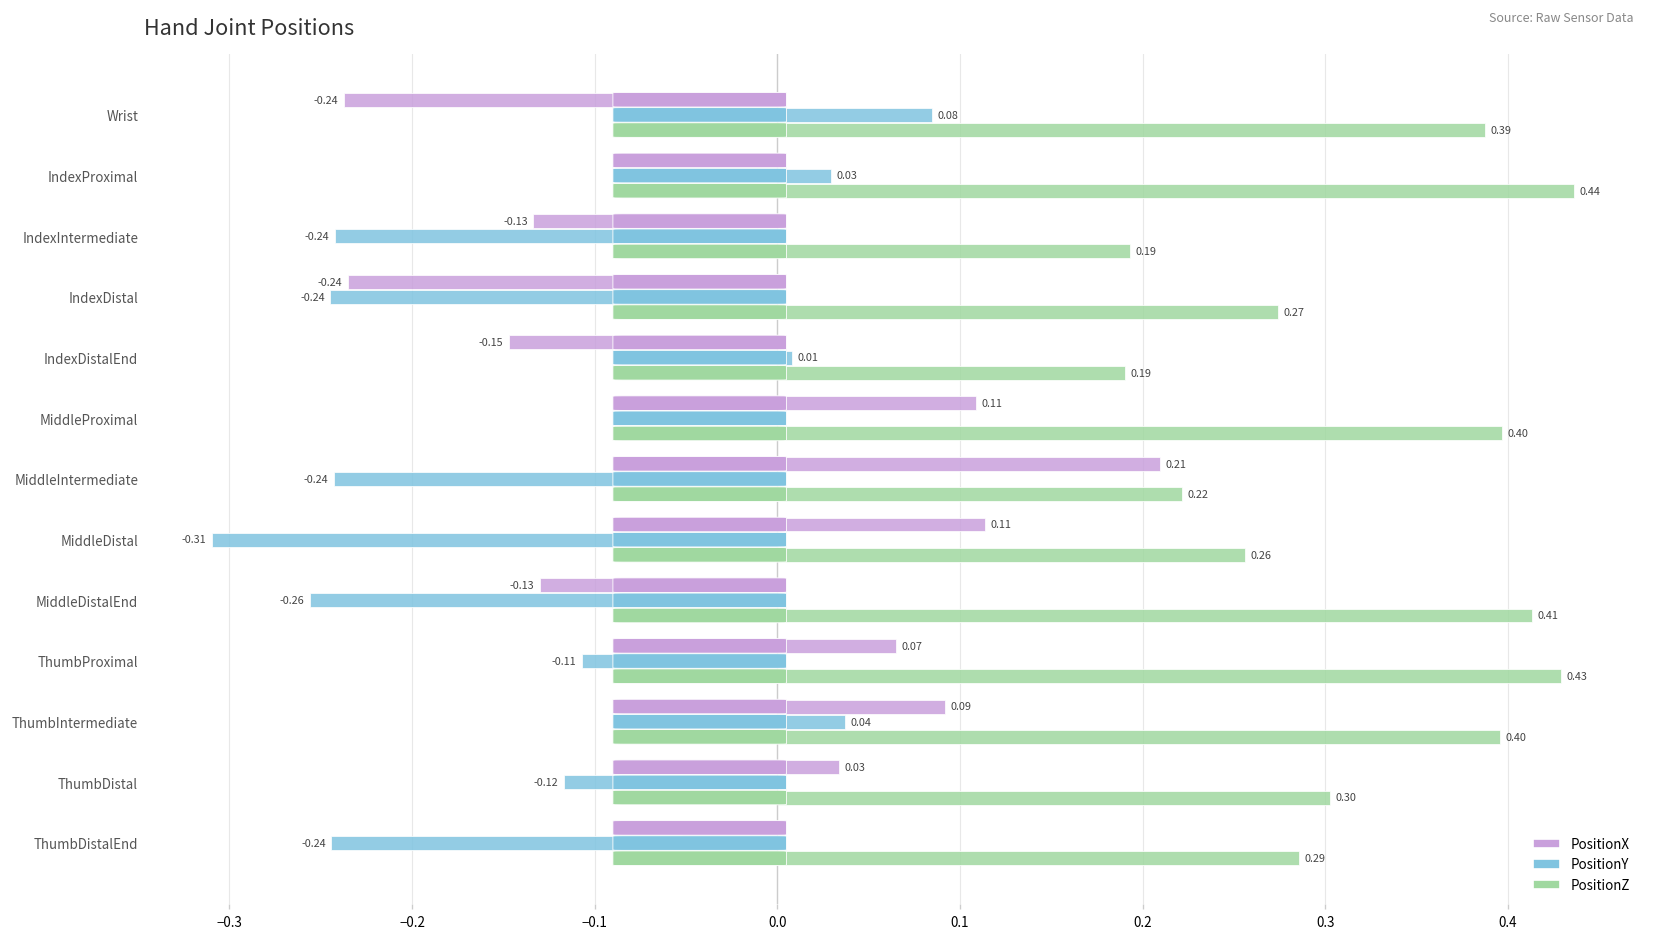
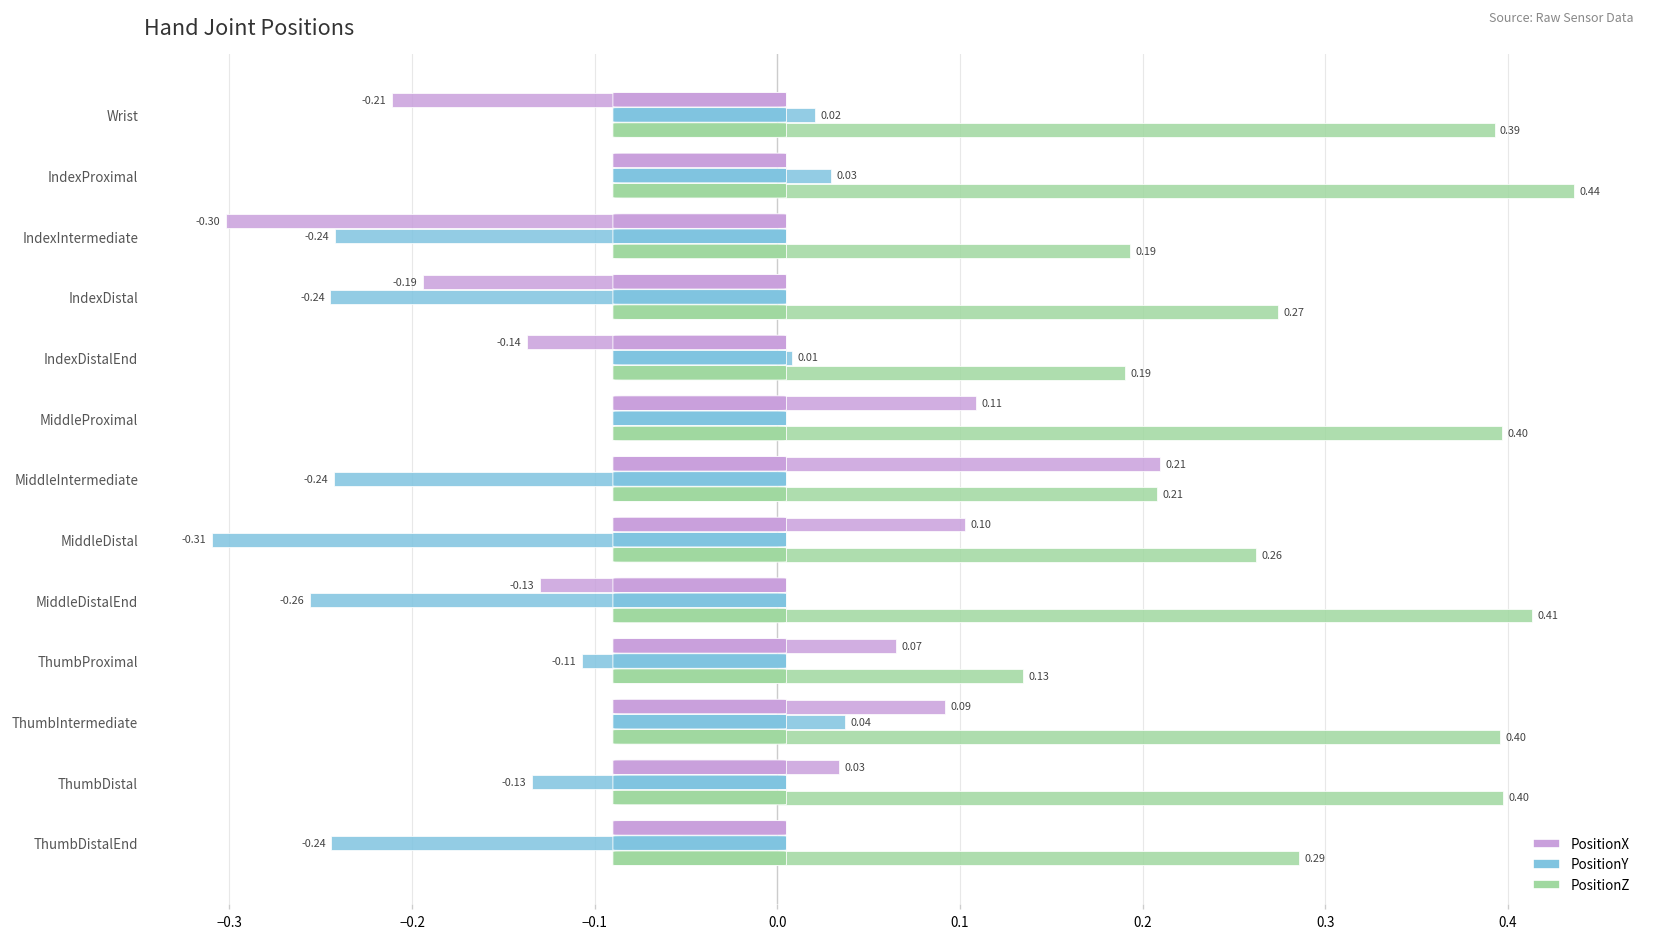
PositionX, Wrist: -0.24 -> -0.21
PositionY, Wrist: 0.08 -> 0.02
PositionZ, Wrist: 0.387 -> 0.393
PositionX, IndexIntermediate: -0.13 -> -0.30
PositionX, IndexDistal: -0.24 -> -0.19
PositionX, IndexDistalEnd: -0.15 -> -0.14
PositionZ, MiddleIntermediate: 0.22 -> 0.21
PositionX, MiddleDistal: 0.11 -> 0.10
PositionZ, MiddleDistal: 0.256 -> 0.262
PositionZ, ThumbProximal: 0.43 -> 0.13
PositionY, ThumbDistal: -0.12 -> -0.13
PositionZ, ThumbDistal: 0.30 -> 0.40
